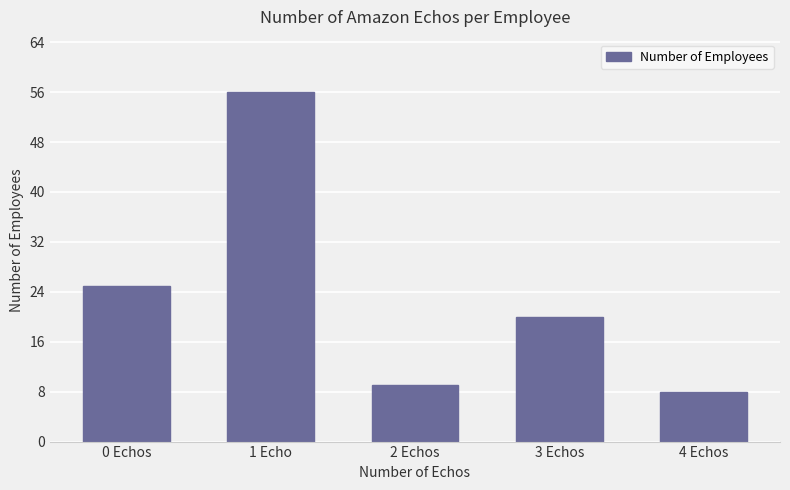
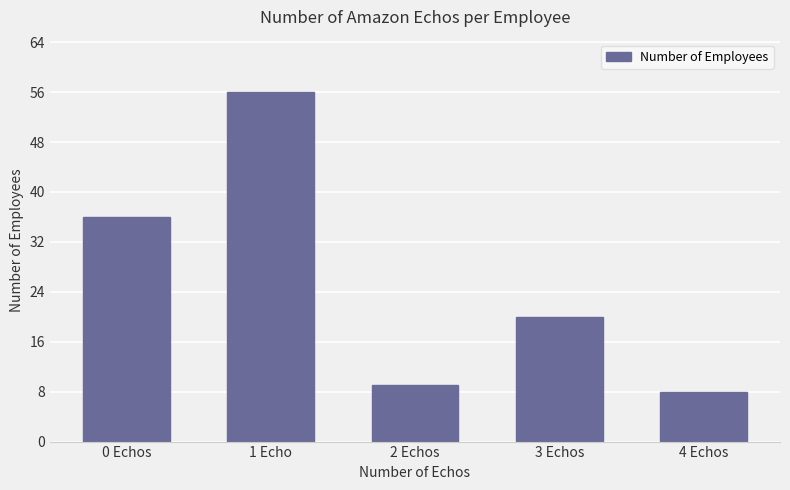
0 Echos: 25 -> 36
